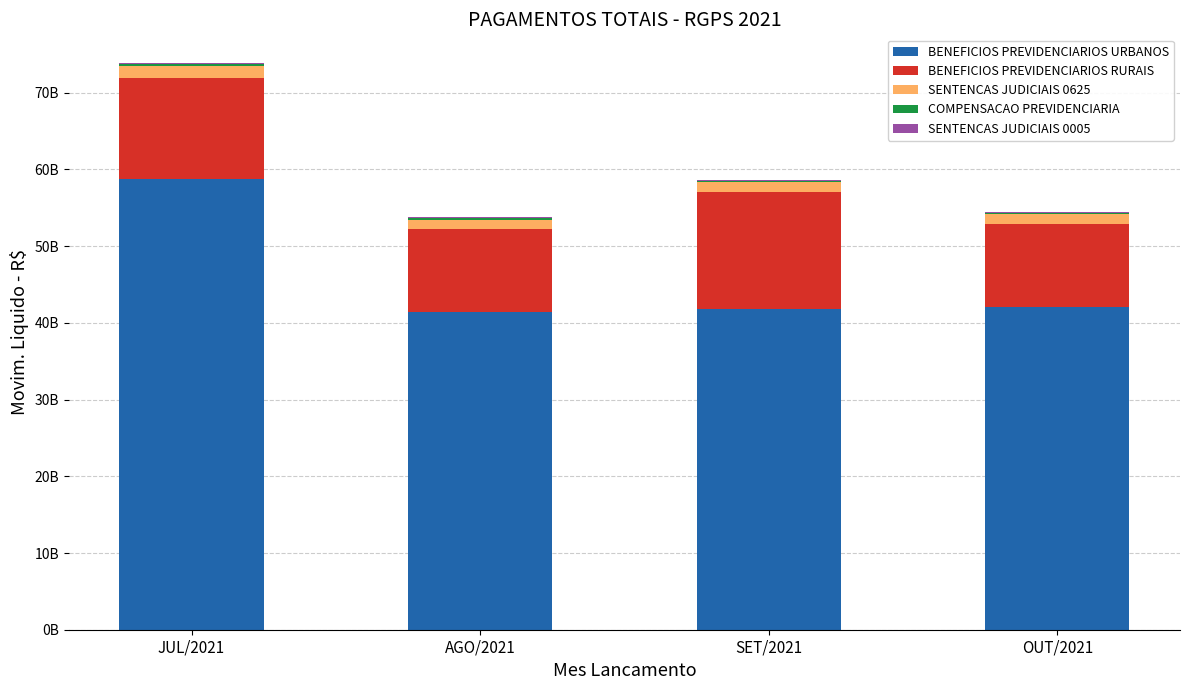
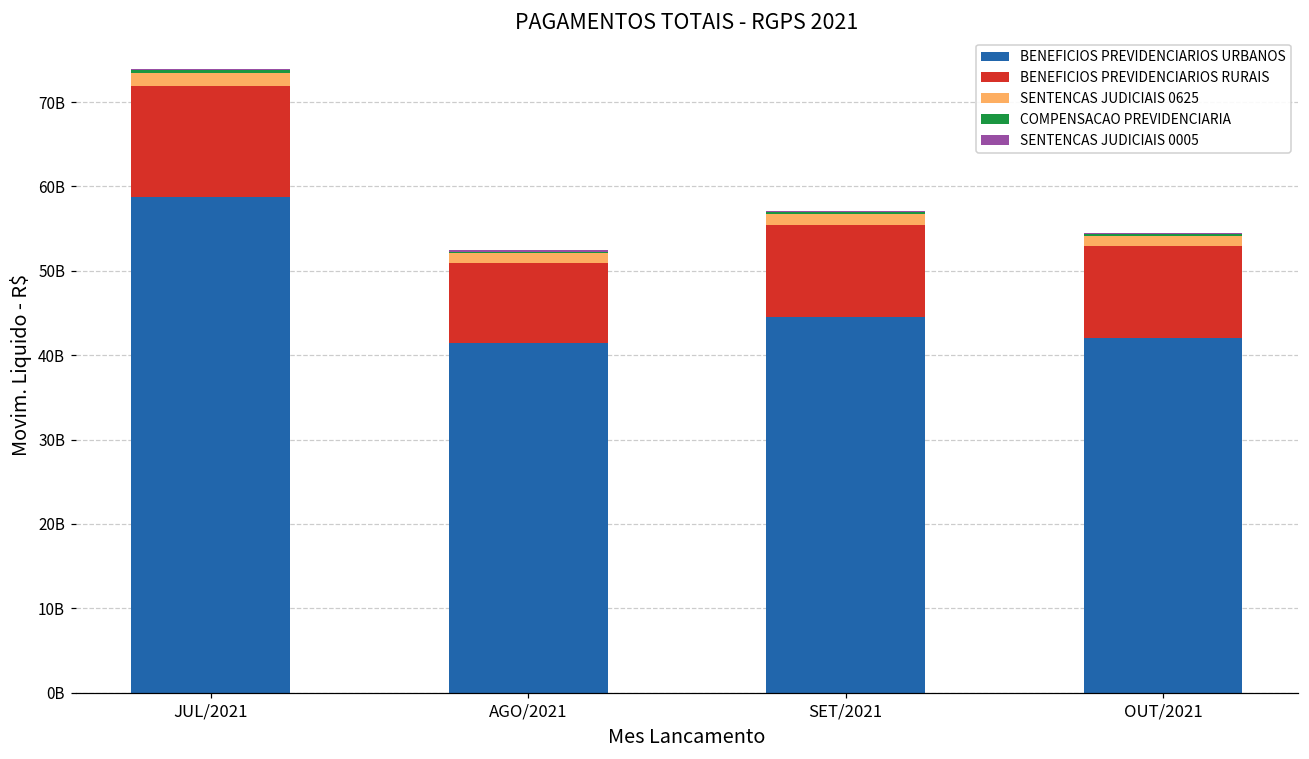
BENEFICIOS PREVIDENCIARIOS RURAIS, AGO/2021: 11000000000 -> 10000000000
BENEFICIOS PREVIDENCIARIOS URBANOS, SET/2021: 42000000000 -> 45000000000
BENEFICIOS PREVIDENCIARIOS RURAIS, SET/2021: 15000000000 -> 11000000000
